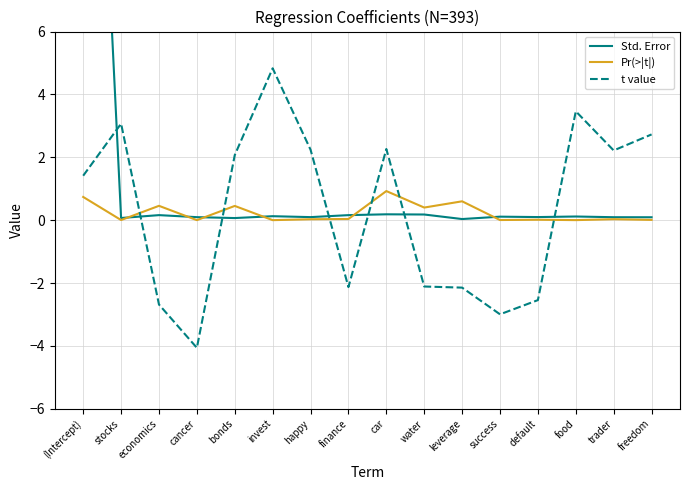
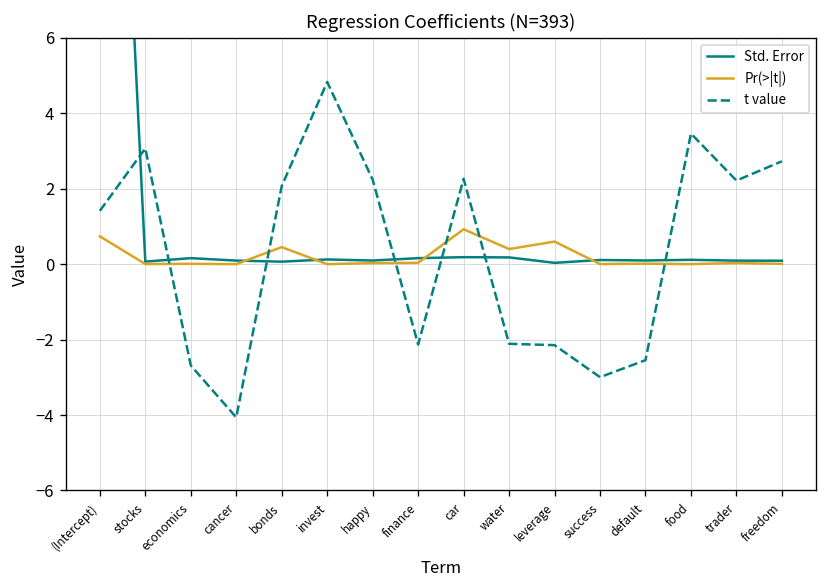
Pr(>|t|), economics: 0.5 -> 0.0
